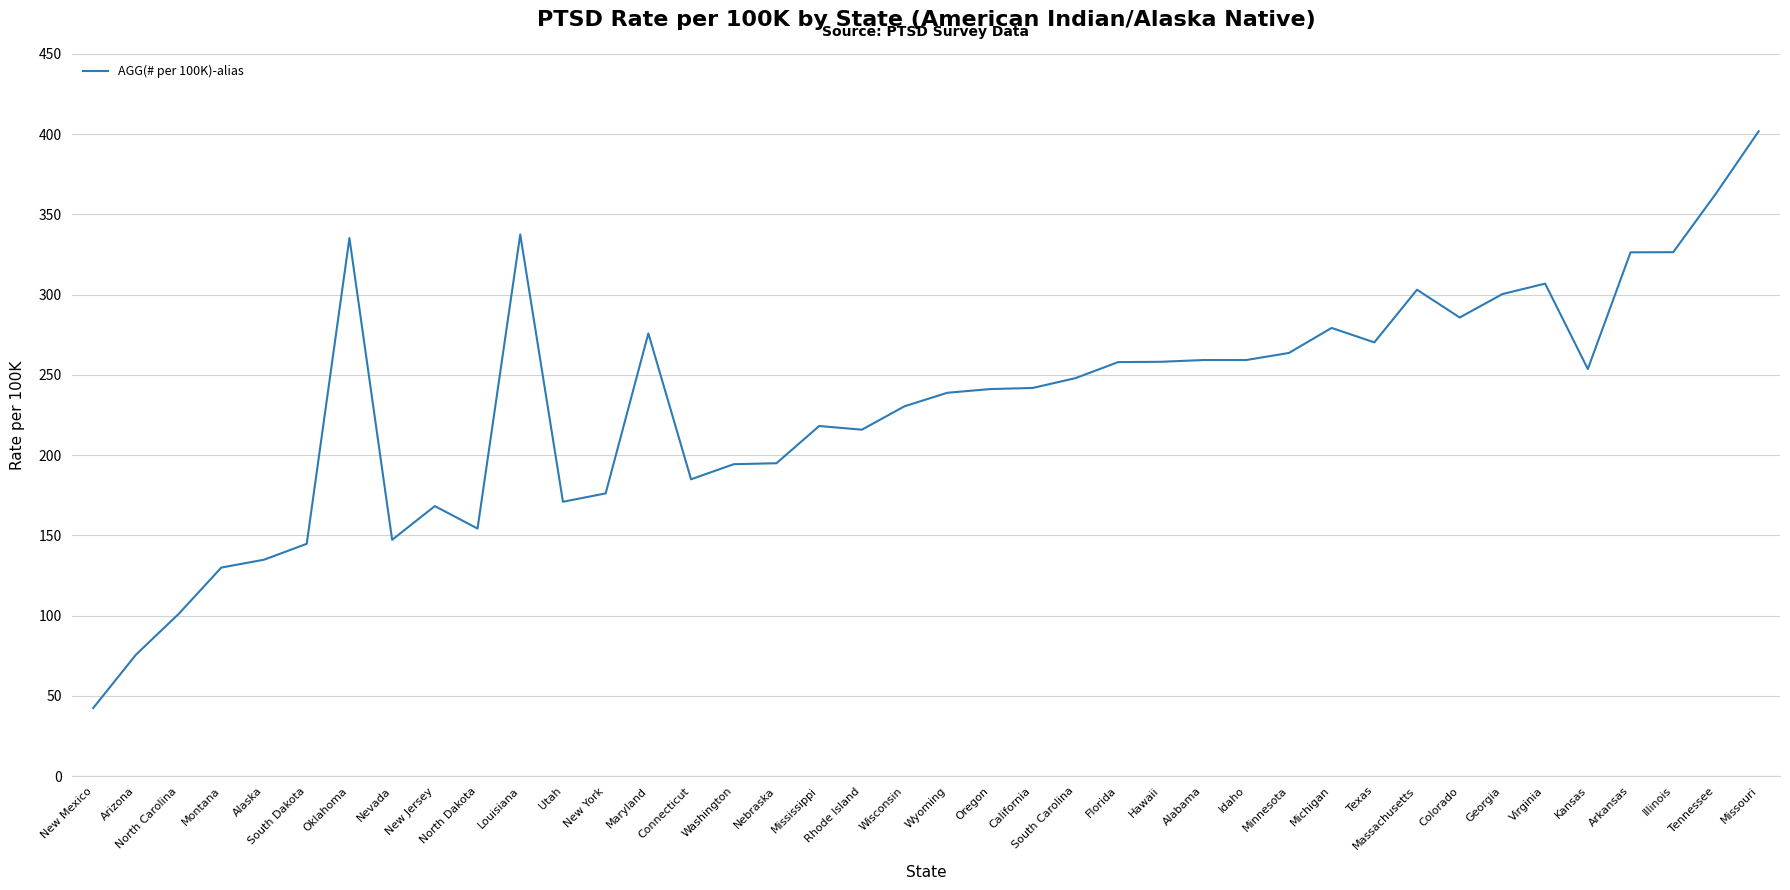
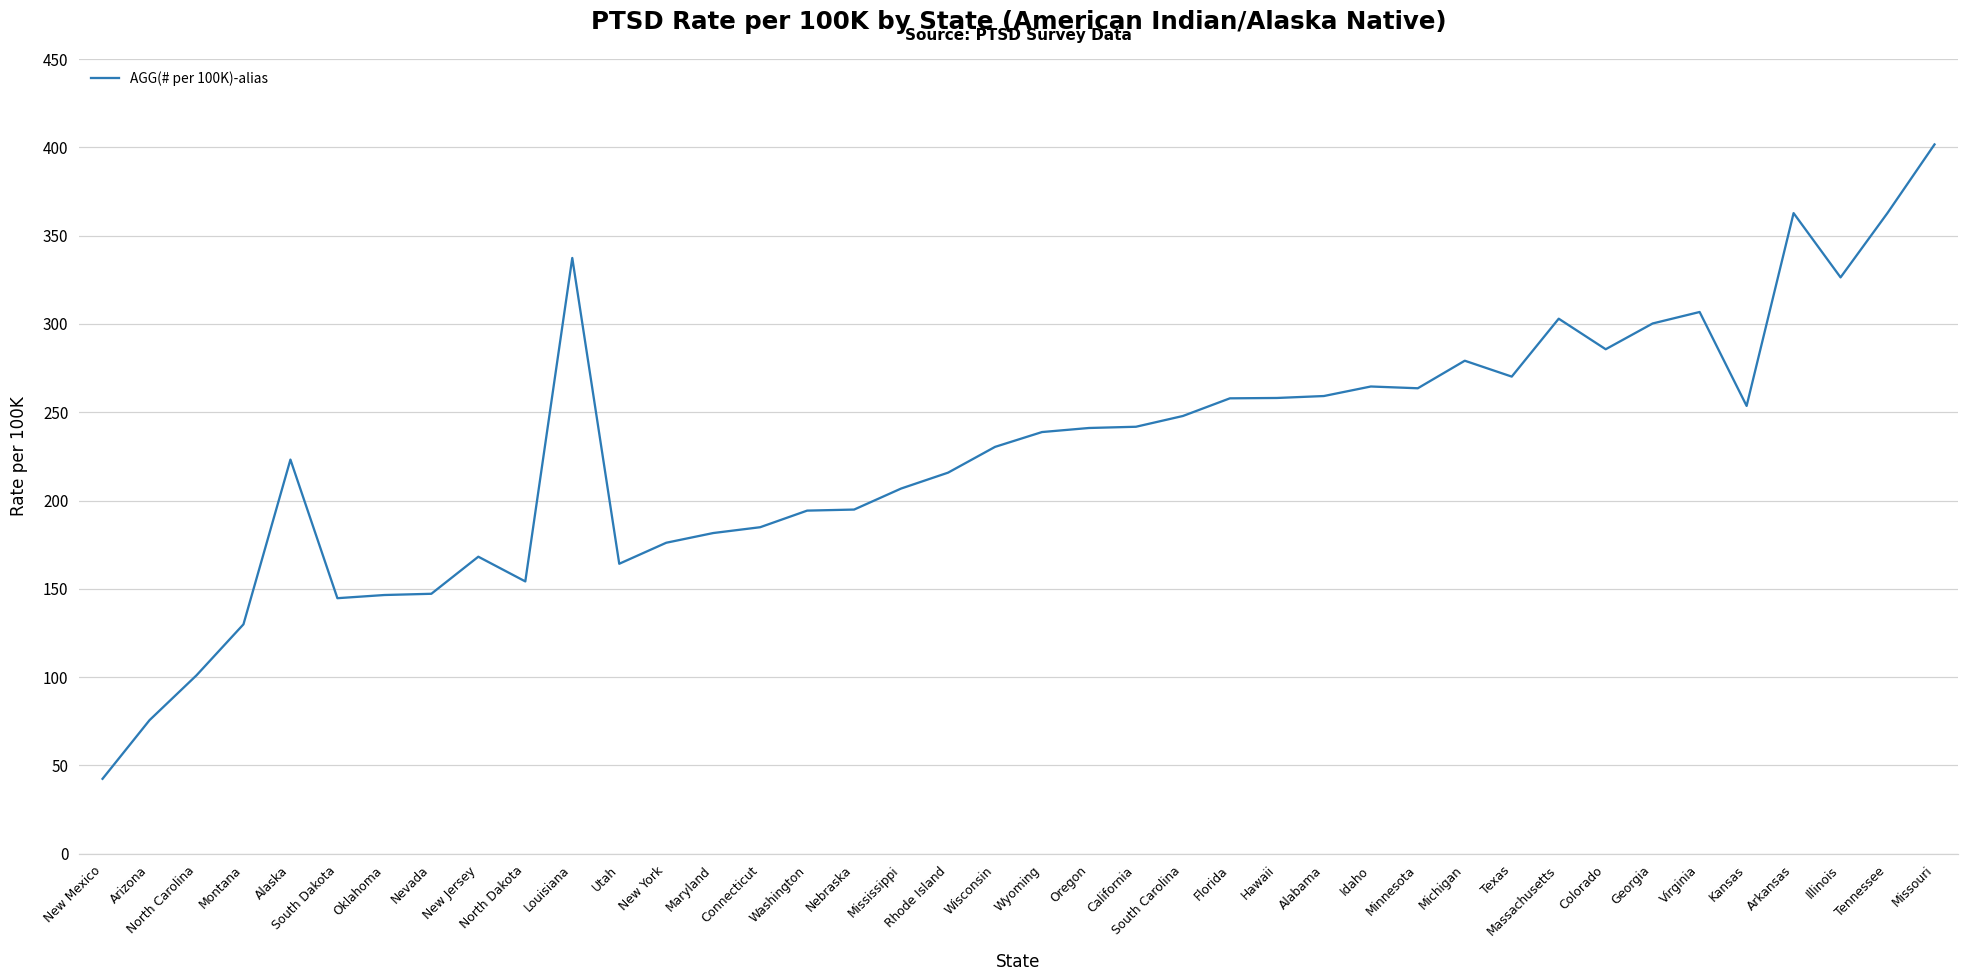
Alaska: 135 -> 223
Oklahoma: 335 -> 147
Utah: 171 -> 164
Maryland: 276 -> 182
Mississippi: 218 -> 207
Idaho: 259 -> 265
Arkansas: 326 -> 363
